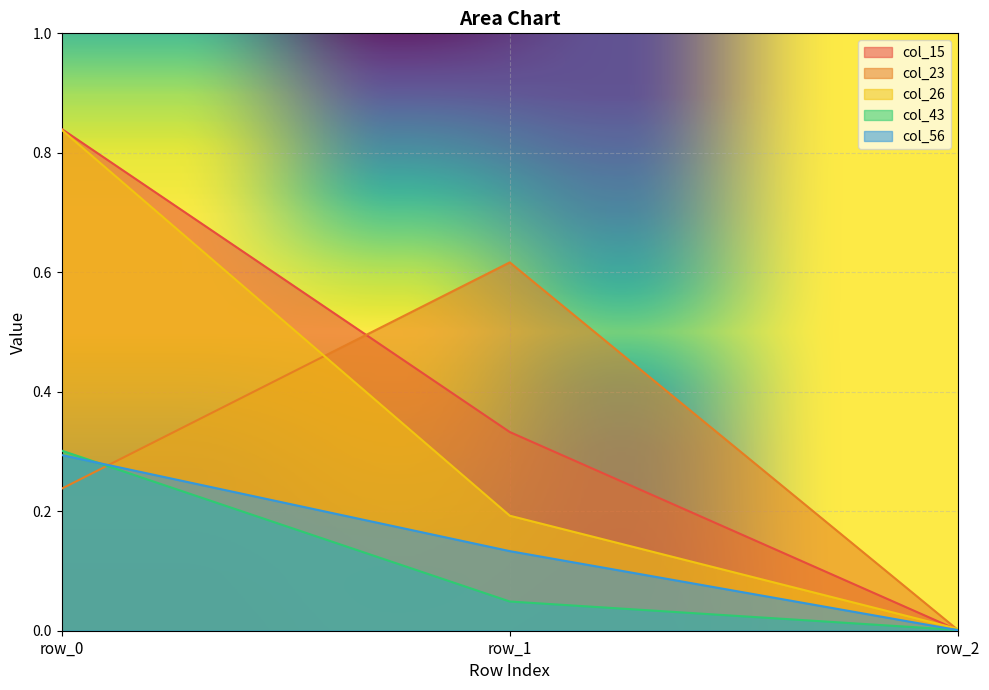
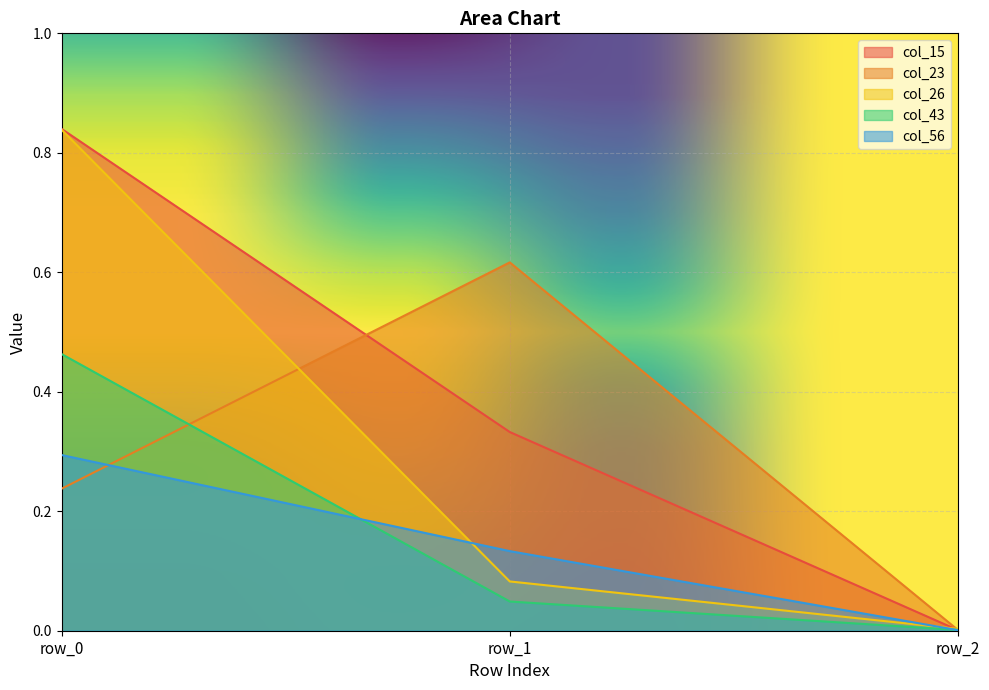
col_43, row_0: 0.30 -> 0.46
col_26, row_1: 0.19 -> 0.08
